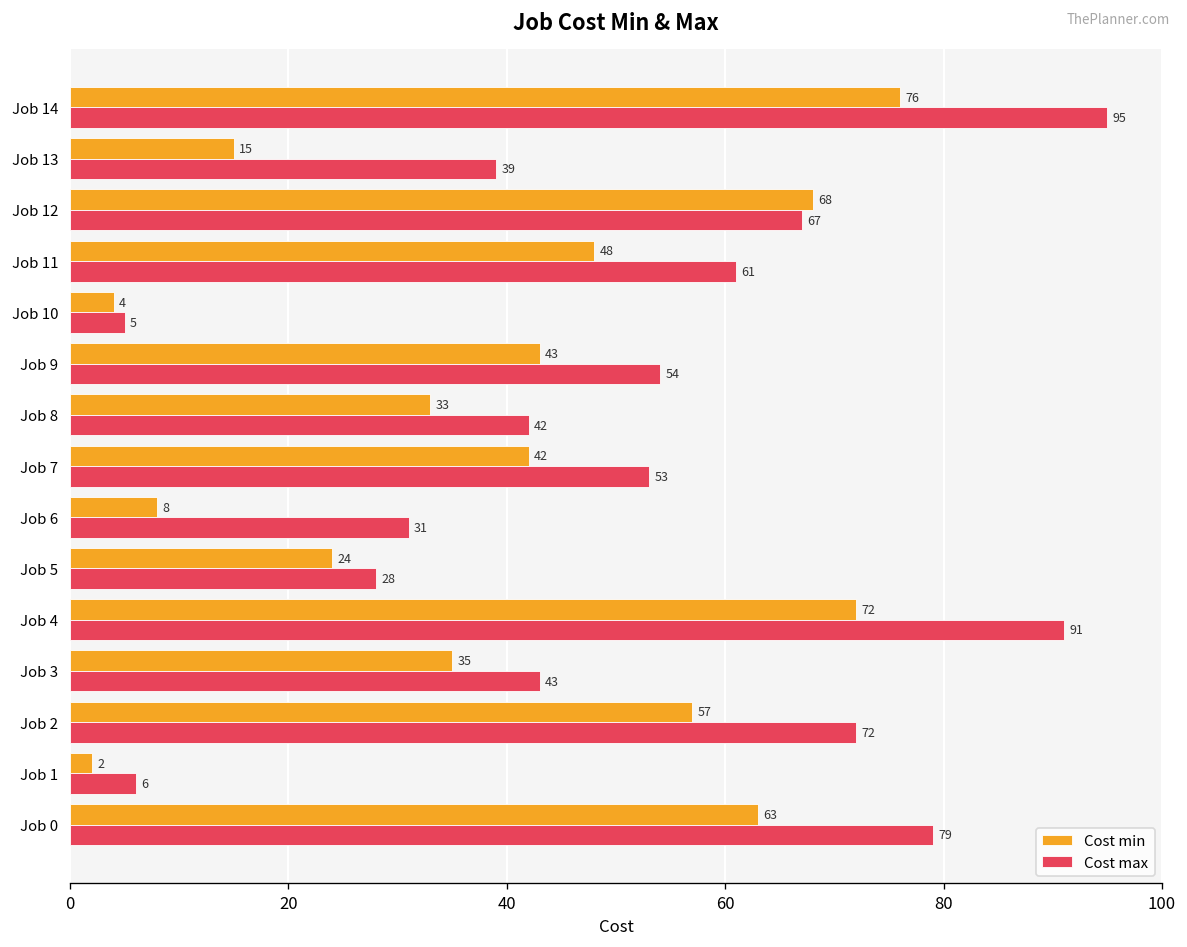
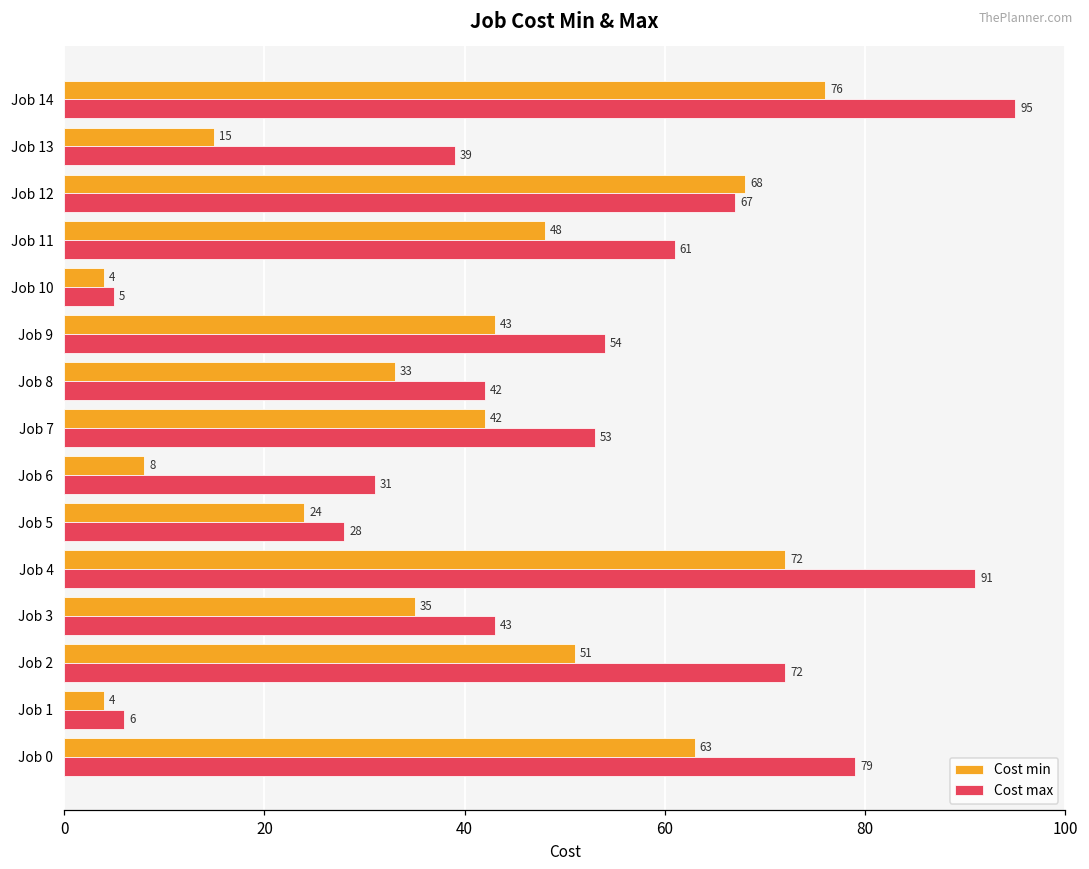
Cost min, Job 2: 57 -> 51
Cost min, Job 1: 2 -> 4
